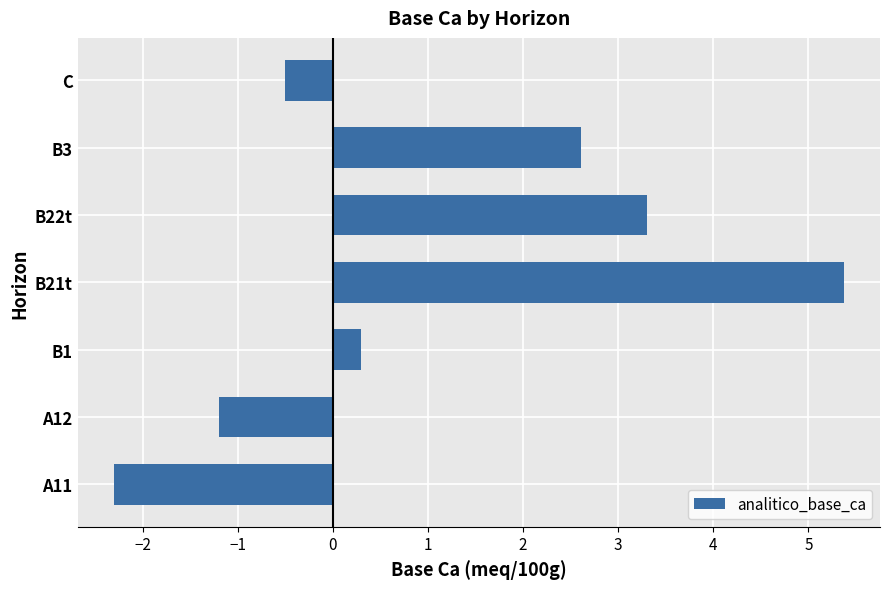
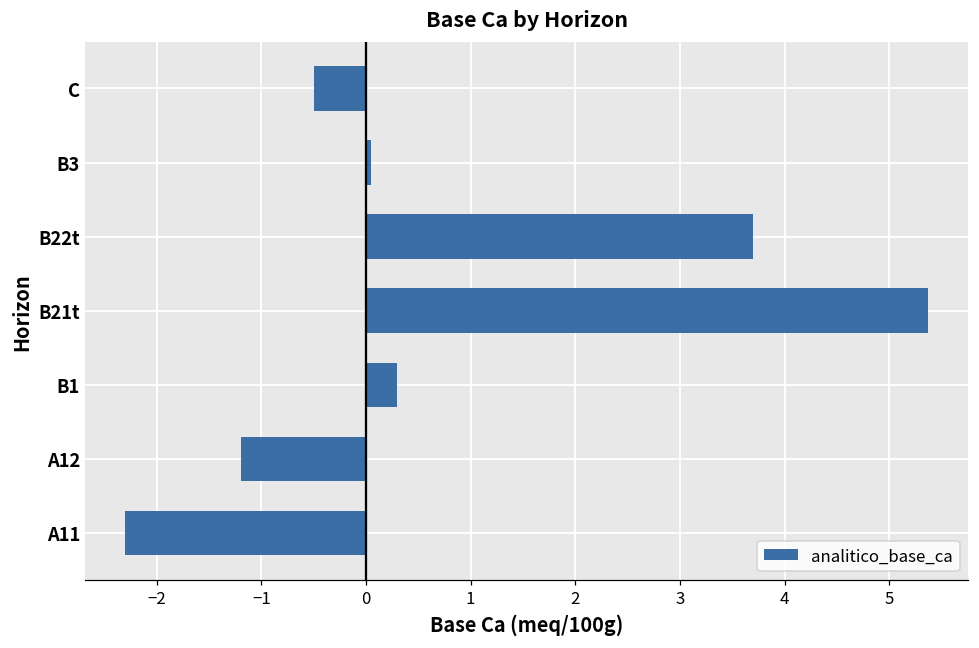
B3: 2.6 -> 0.1
B22t: 3.3 -> 3.7
